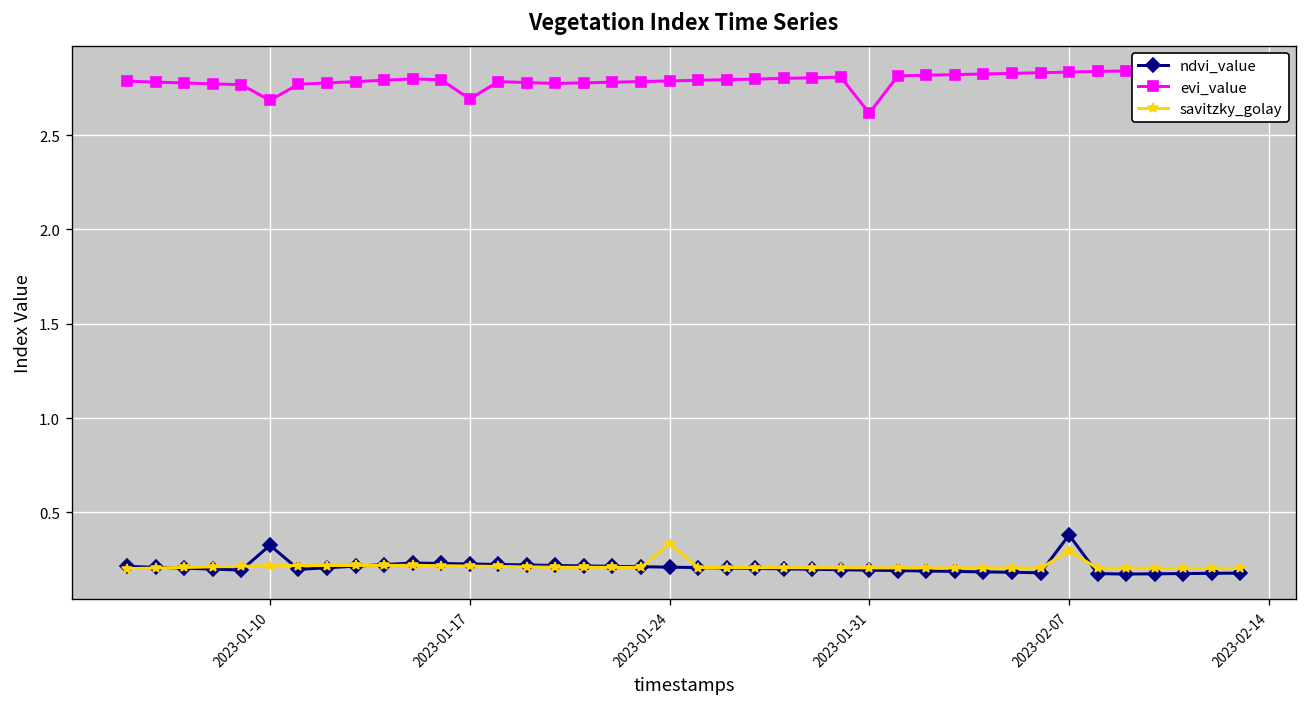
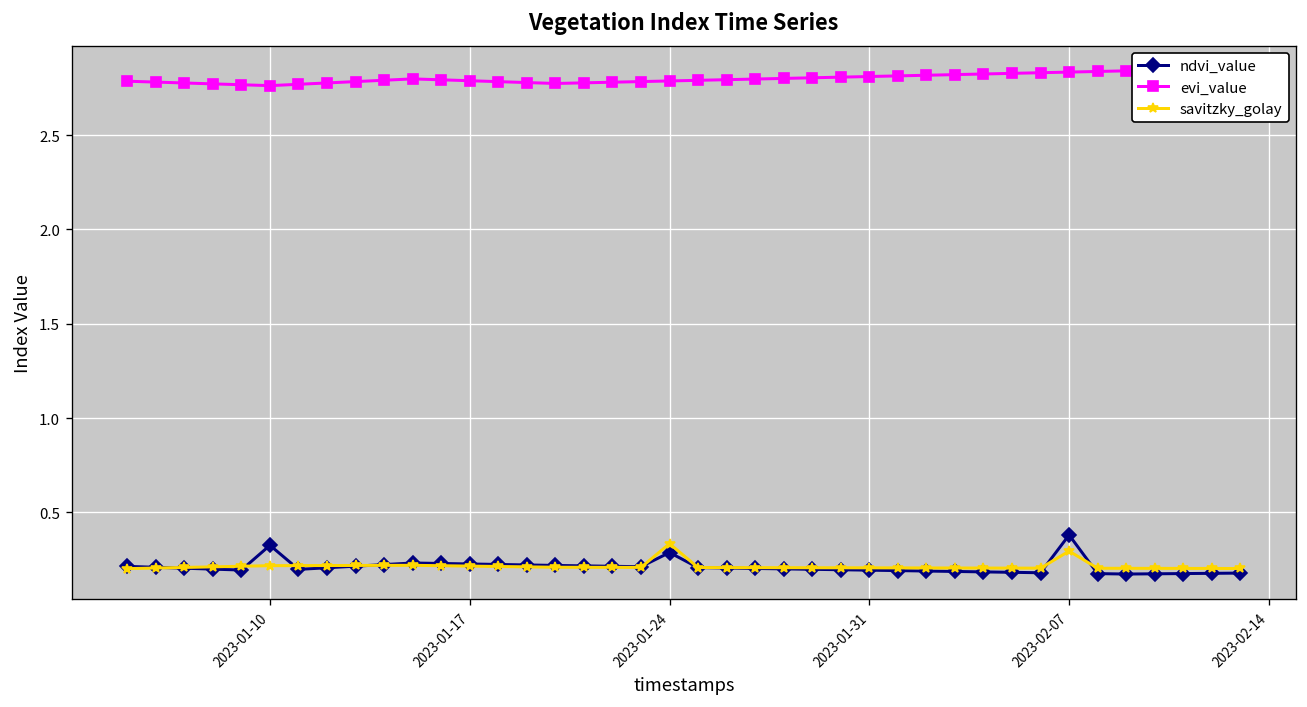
evi_value, 2023-01-10: 2.68 -> 2.76
evi_value, 2023-01-17: 2.69 -> 2.79
ndvi_value, 2023-01-24: 0.21 -> 0.29
evi_value, 2023-01-31: 2.62 -> 2.81
